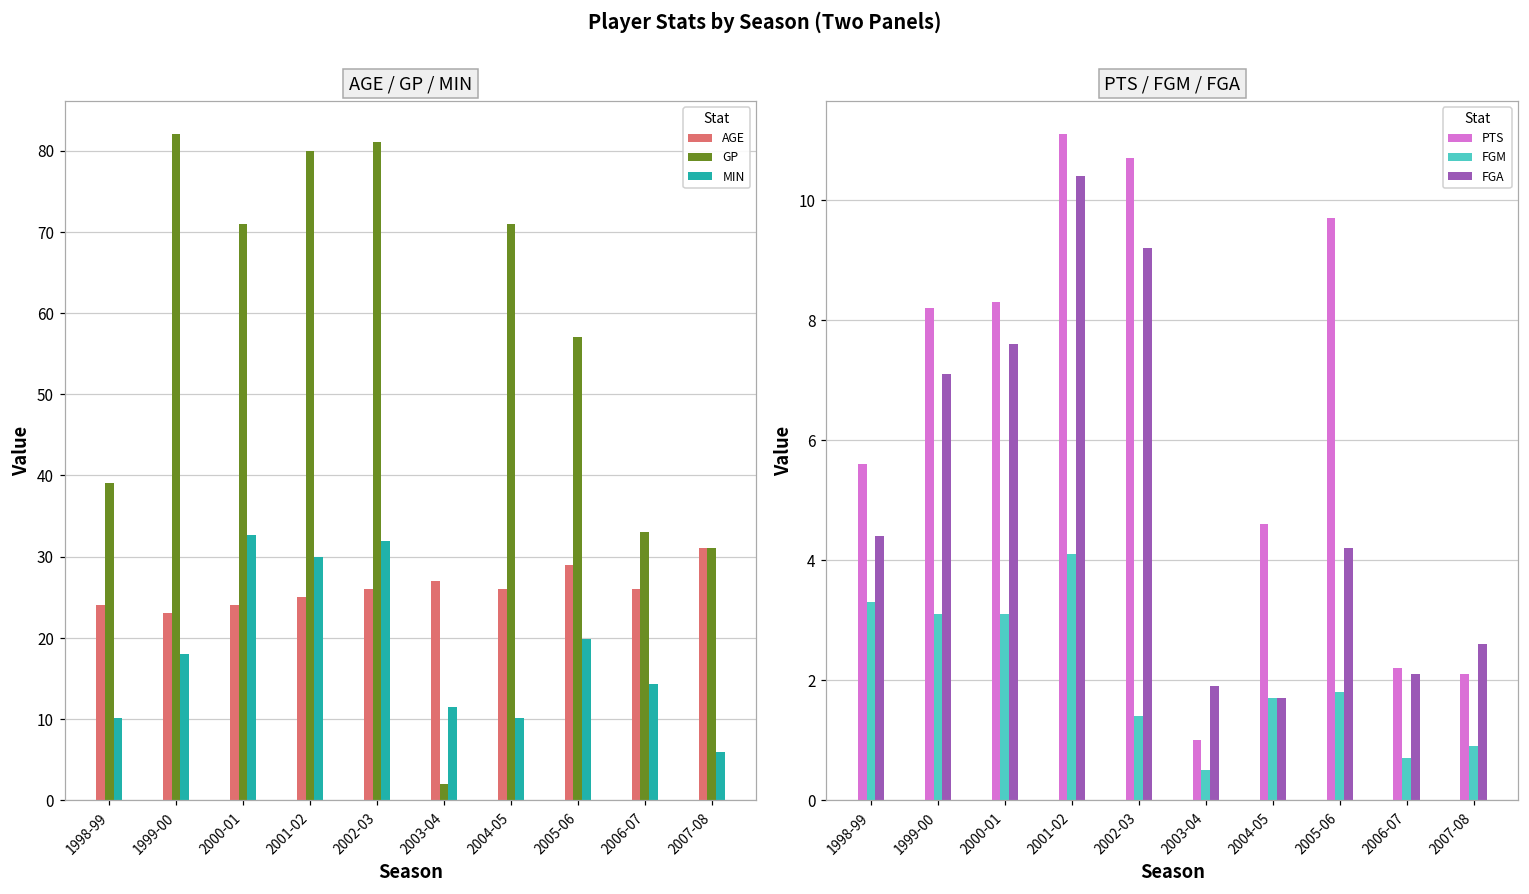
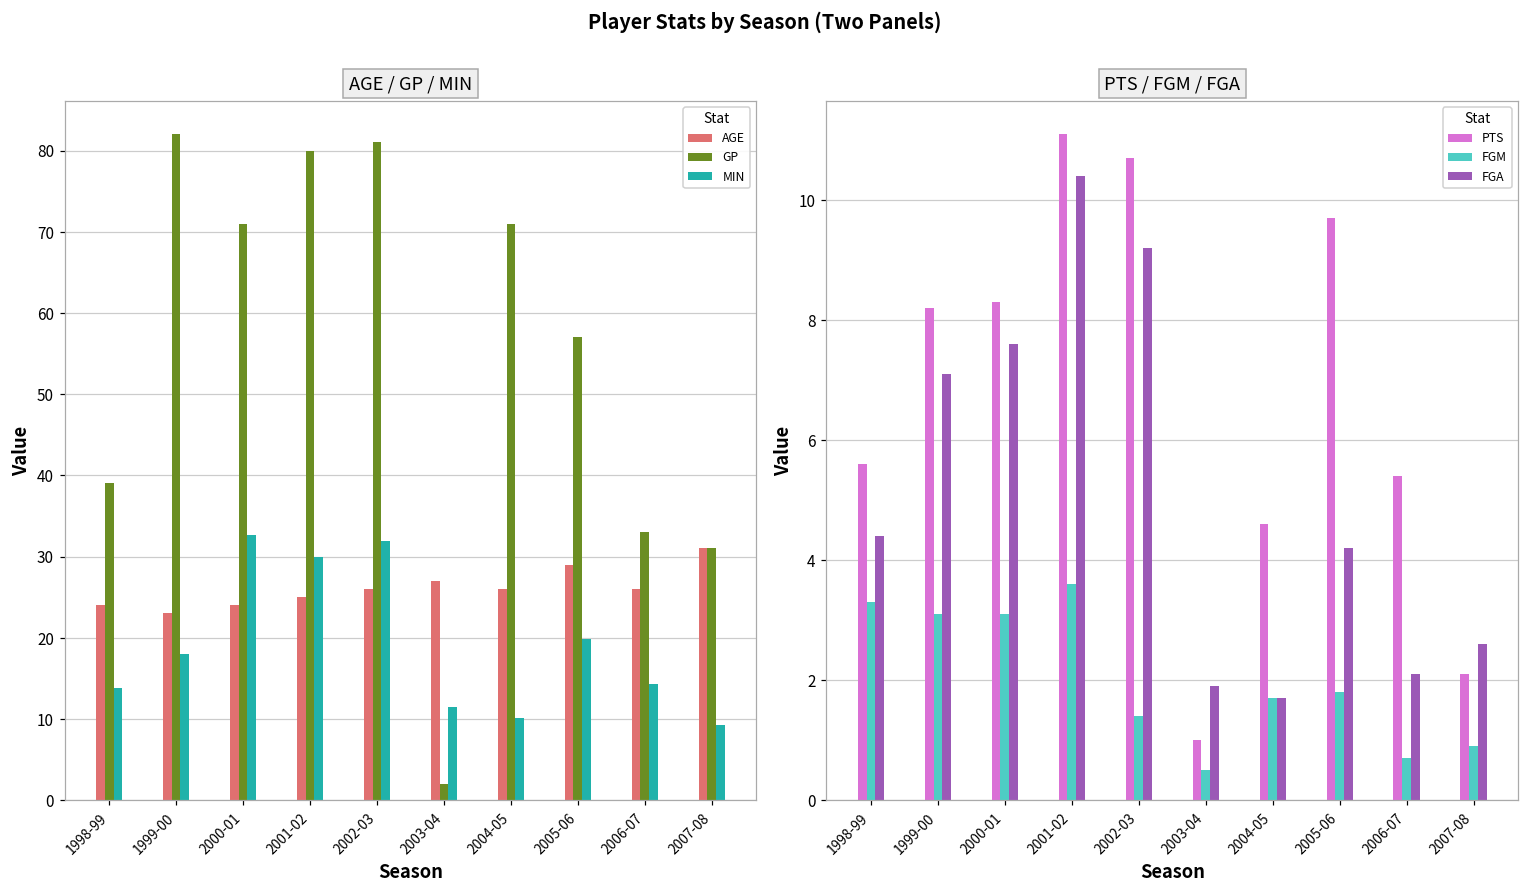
AGE / GP / MIN, MIN, 1998-99: 10 -> 14
AGE / GP / MIN, MIN, 2007-08: 6 -> 9
PTS / FGM / FGA, FGM, 2001-02: 4.1 -> 3.6
PTS / FGM / FGA, PTS, 2006-07: 2.2 -> 5.4
